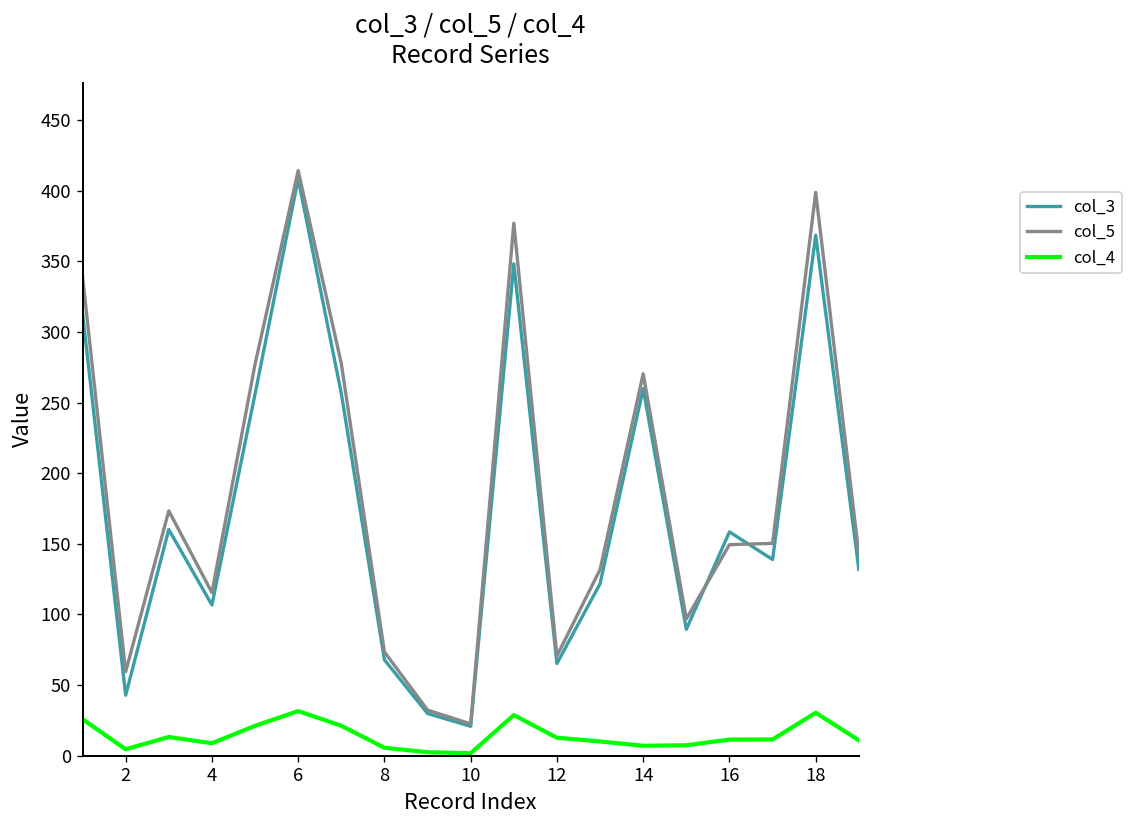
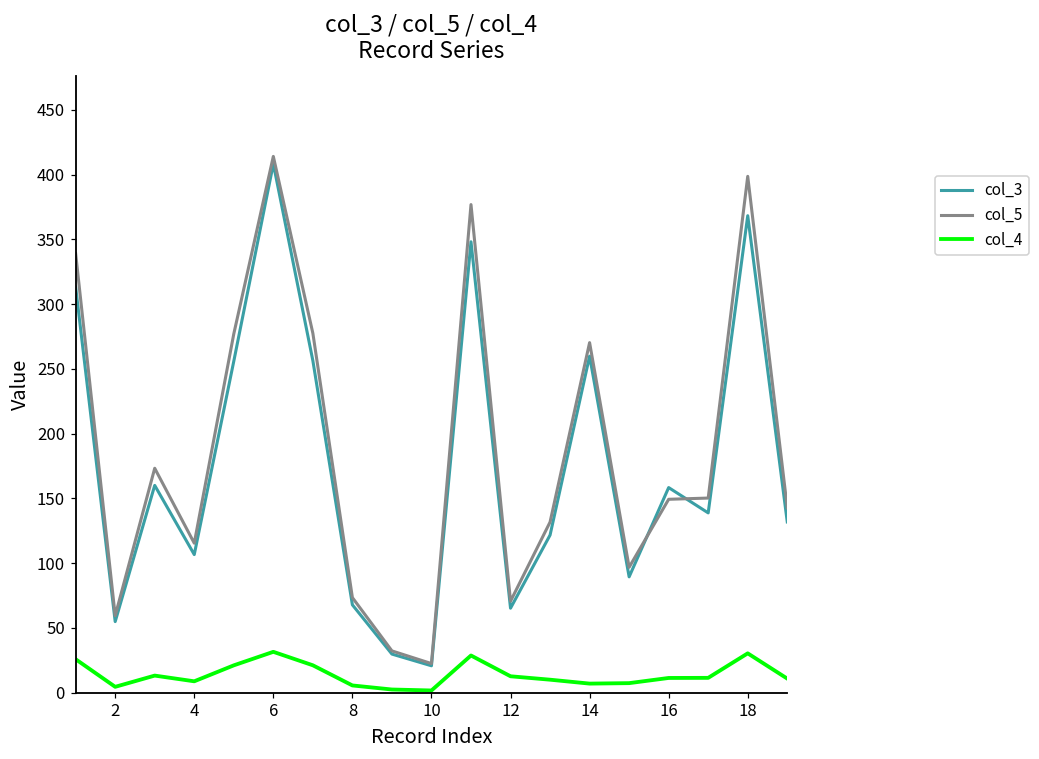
col_3, 2: 43 -> 55
